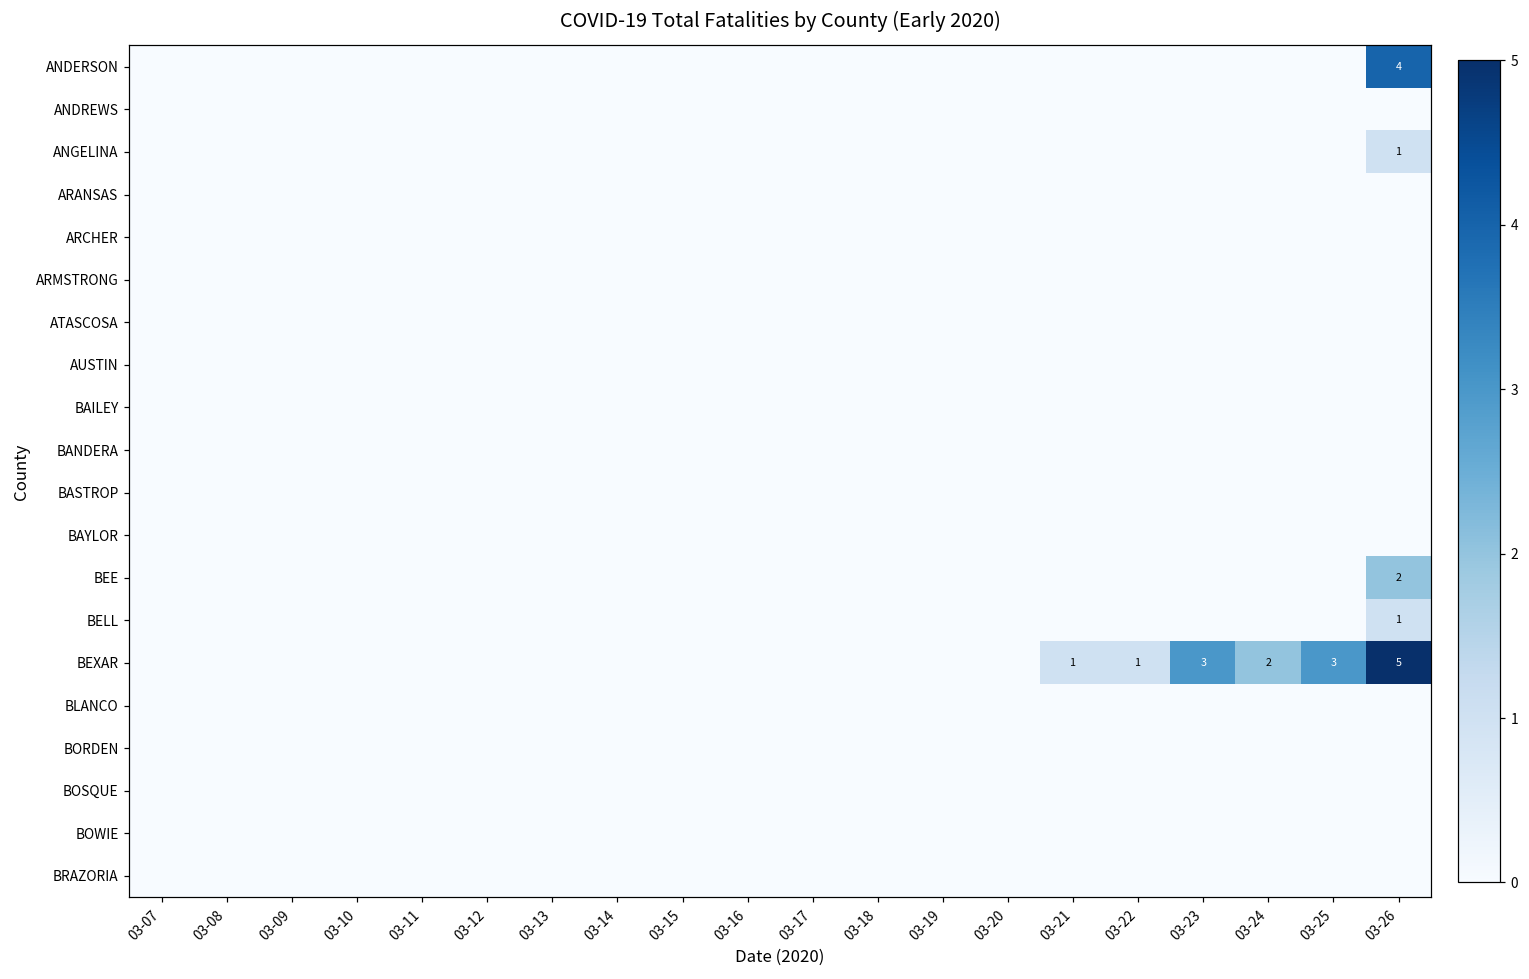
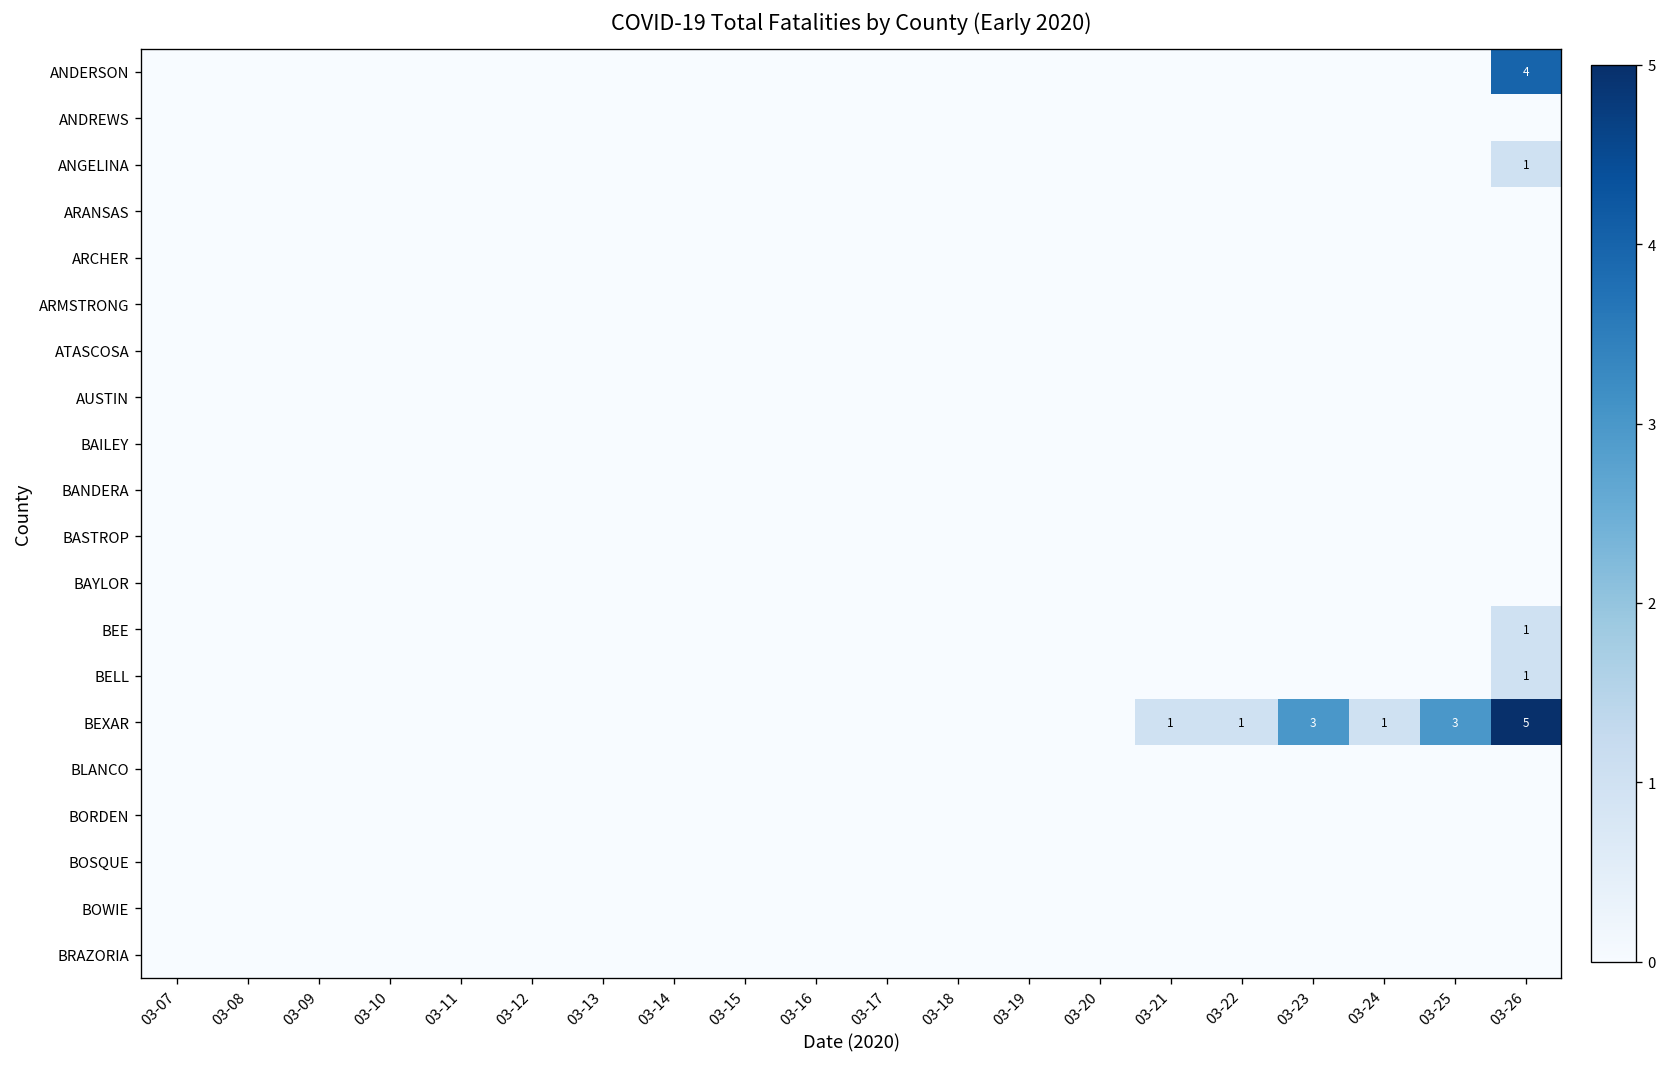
BEE, 03-26: 2 -> 1
BEXAR, 03-24: 2 -> 1
